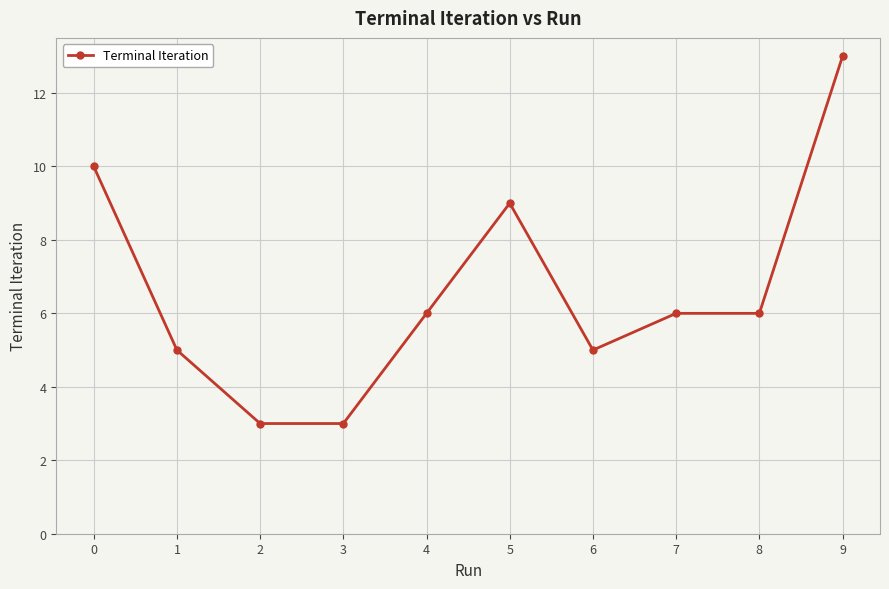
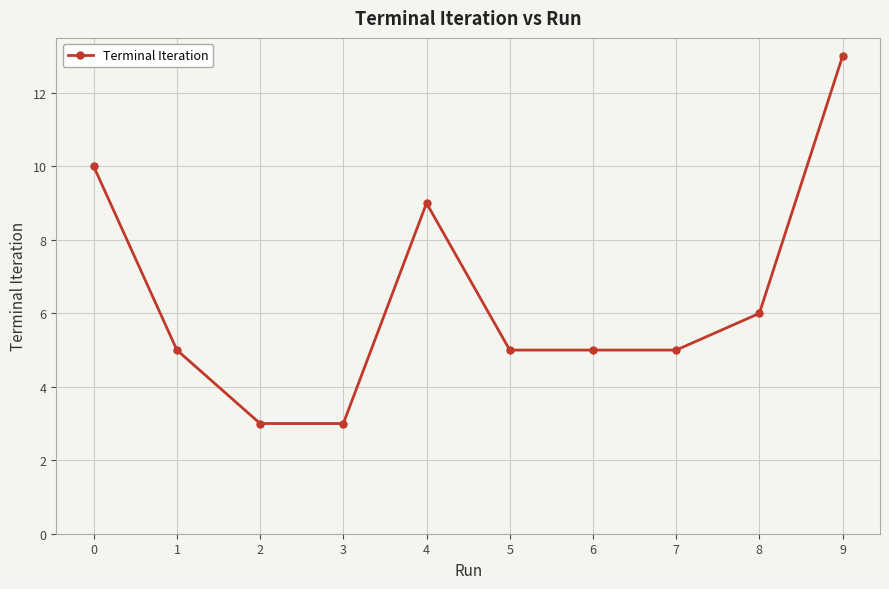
4: 6 -> 9
5: 9 -> 5
7: 6 -> 5
